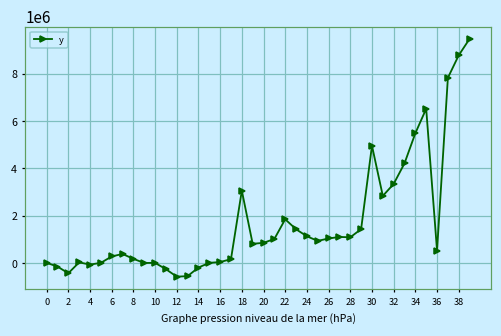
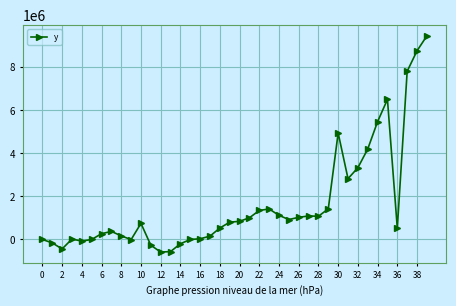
10: 0 -> 700000
18: 3100000 -> 500000
22: 1800000 -> 1300000
